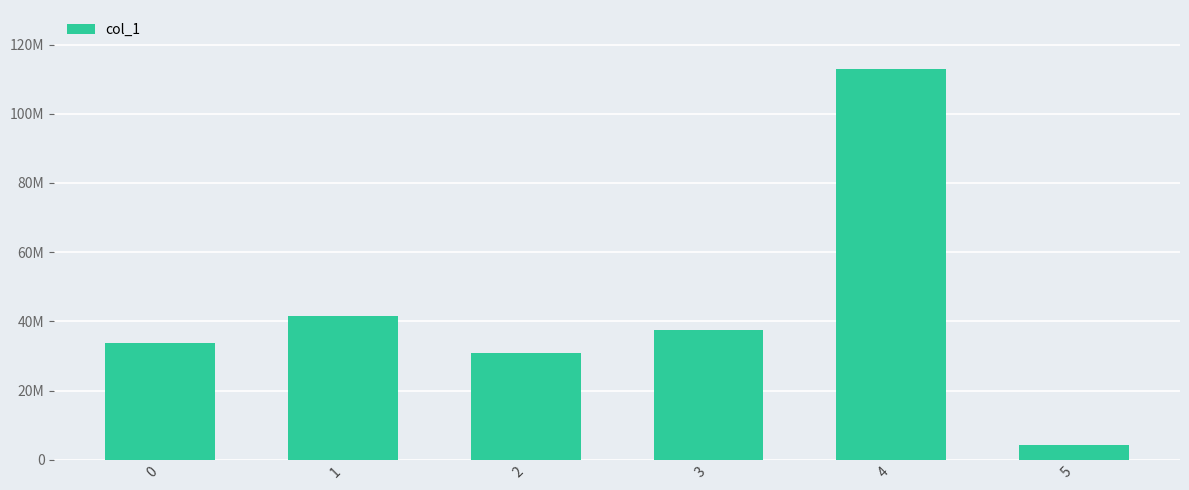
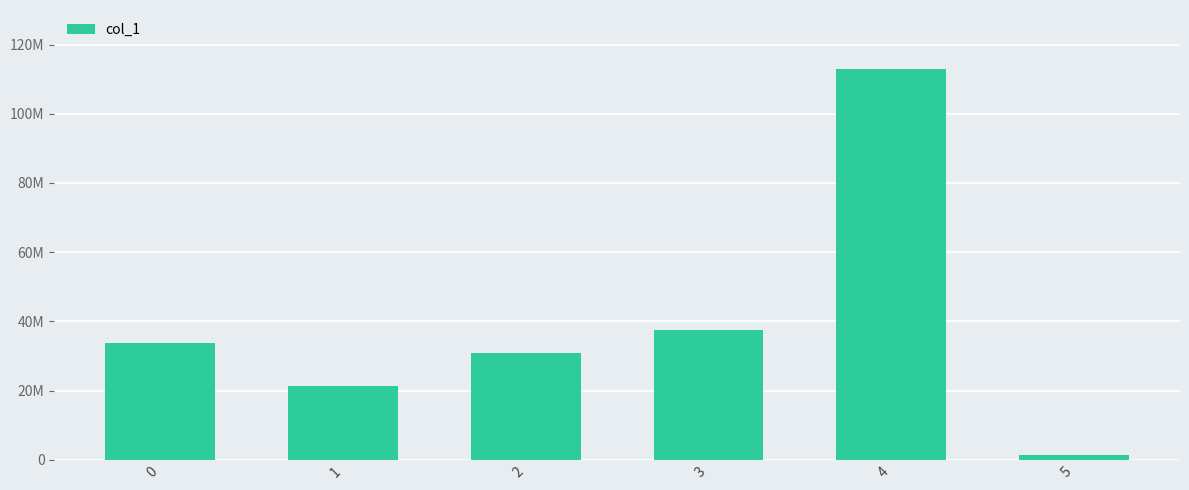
1: 42000000 -> 21000000
5: 4000000 -> 1000000
